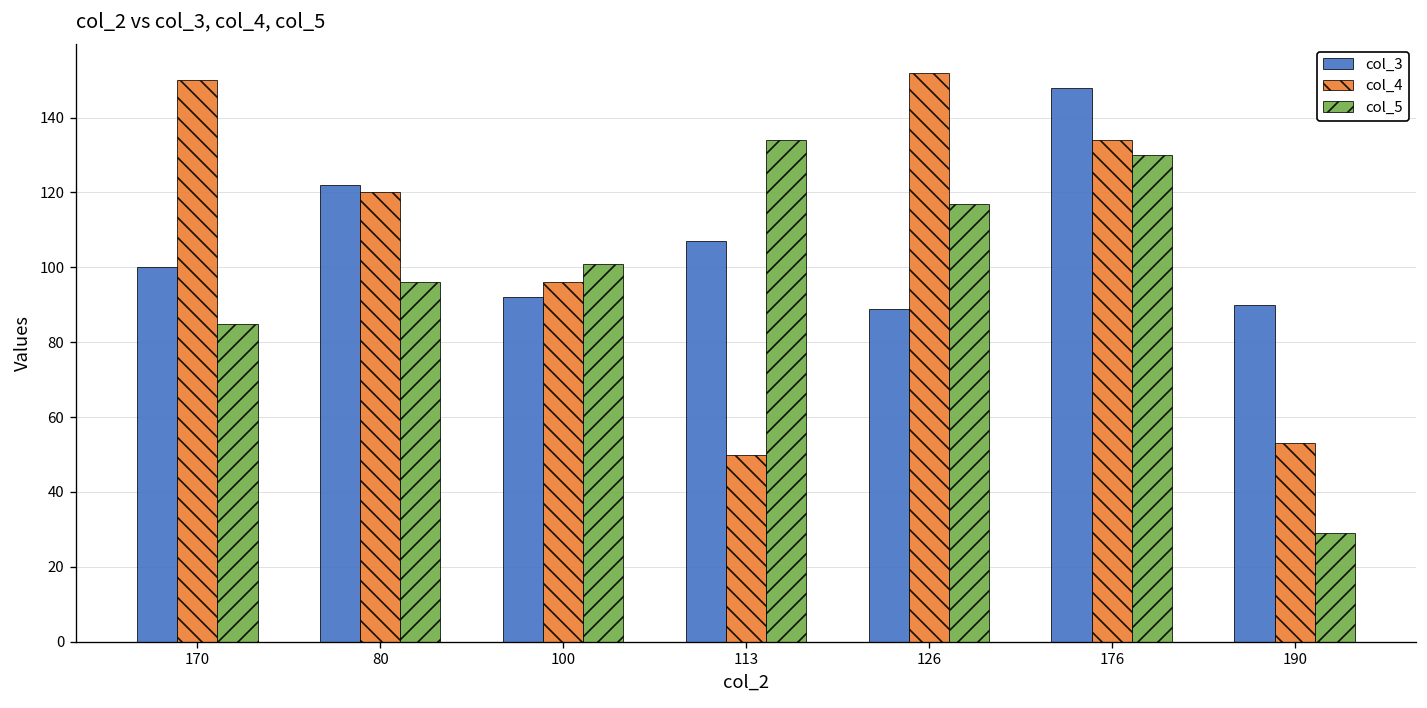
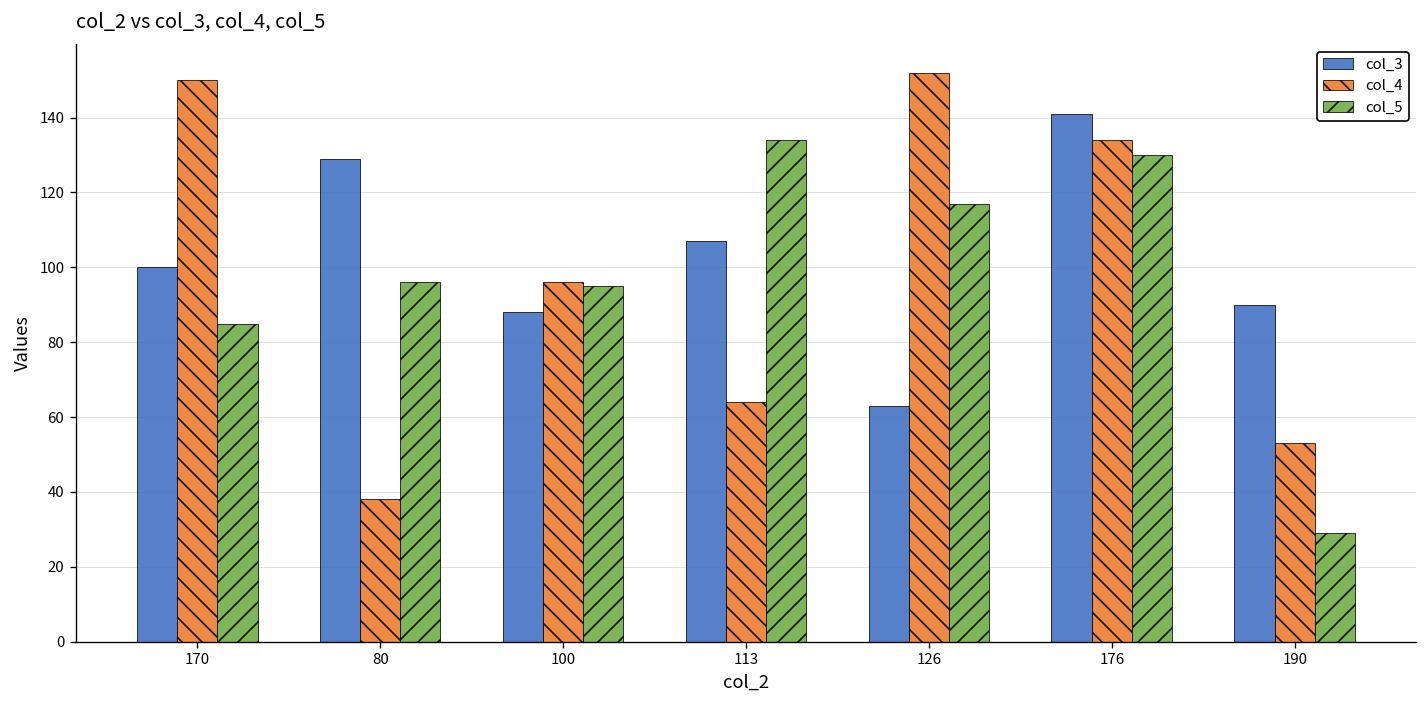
col_3, 80: 122 -> 129
col_4, 80: 120 -> 38
col_3, 100: 92 -> 88
col_5, 100: 101 -> 95
col_4, 113: 50 -> 64
col_3, 126: 89 -> 63
col_3, 176: 148 -> 141
